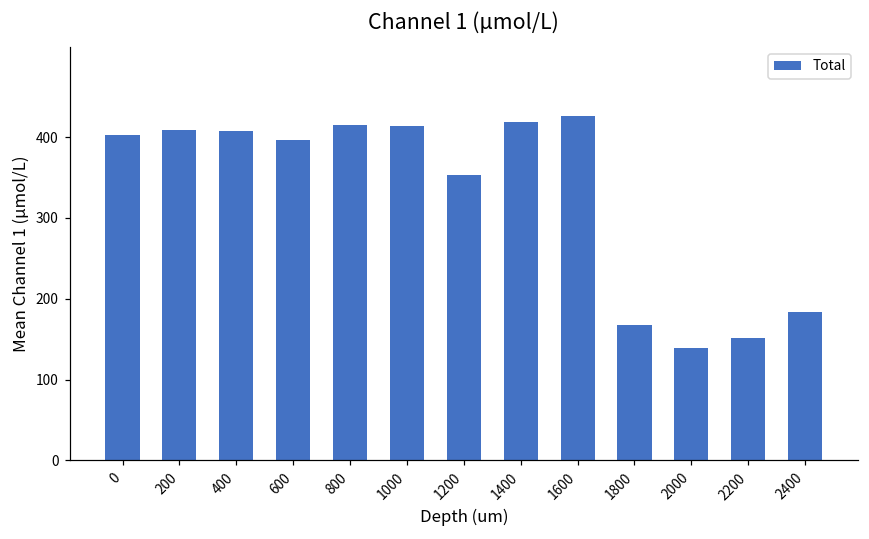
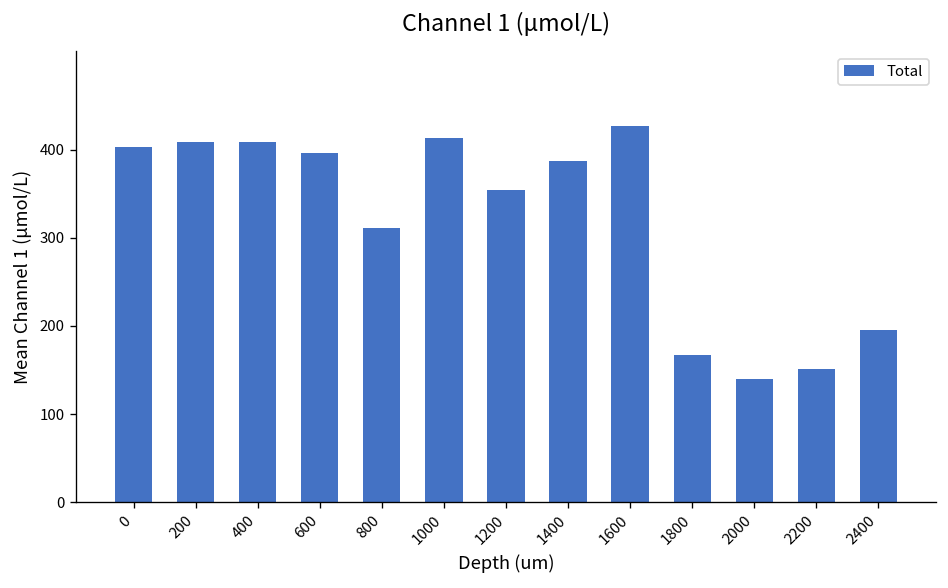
800: 420 -> 310
1400: 420 -> 390
2400: 180 -> 200
